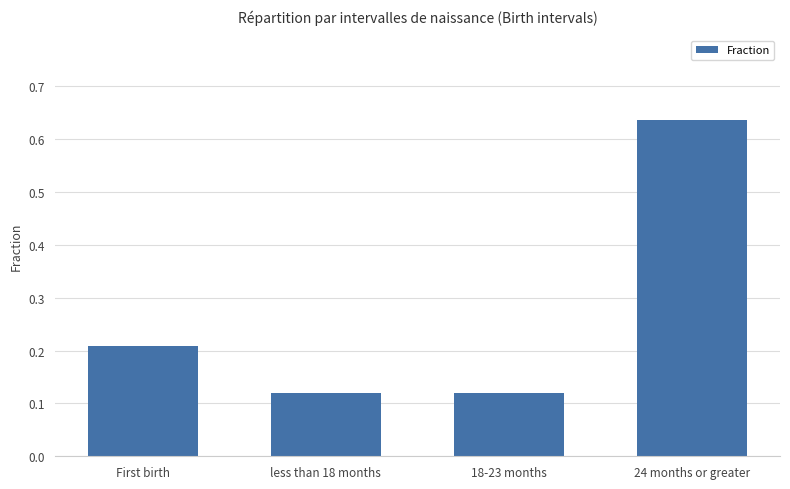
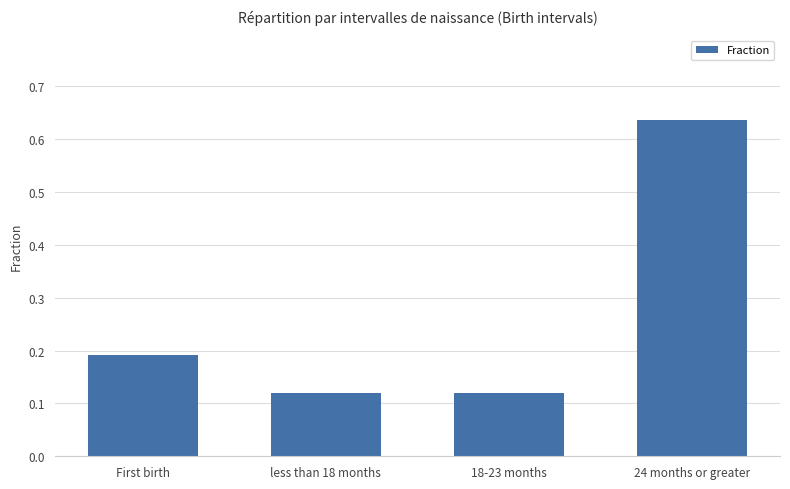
First birth: 0.21 -> 0.19
